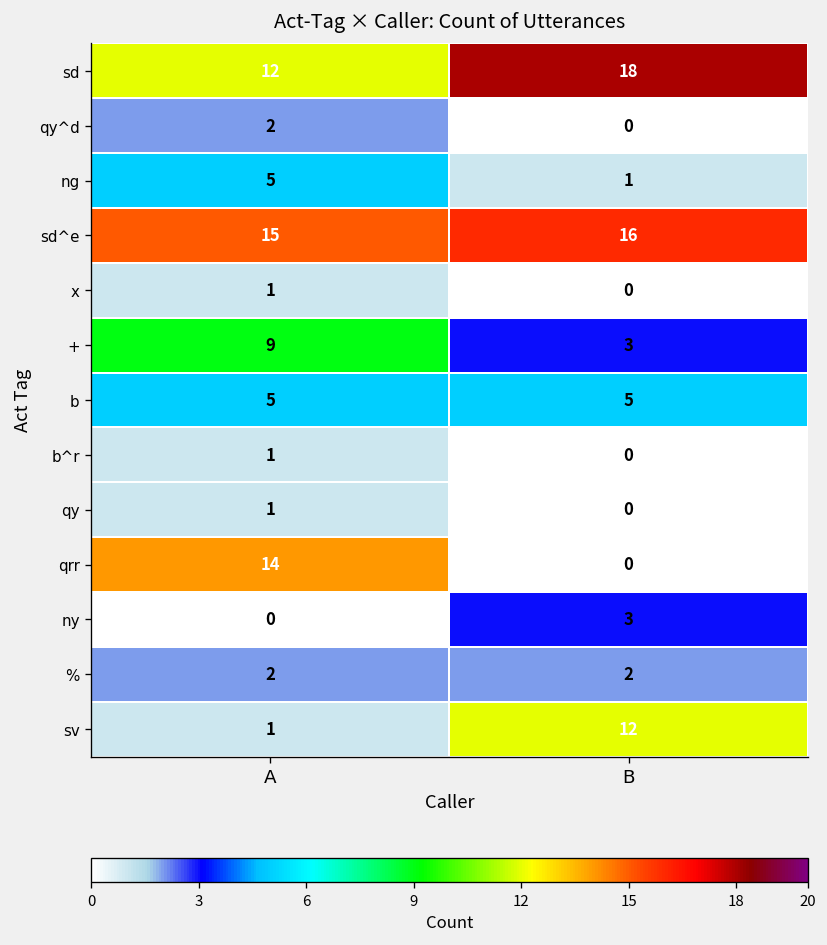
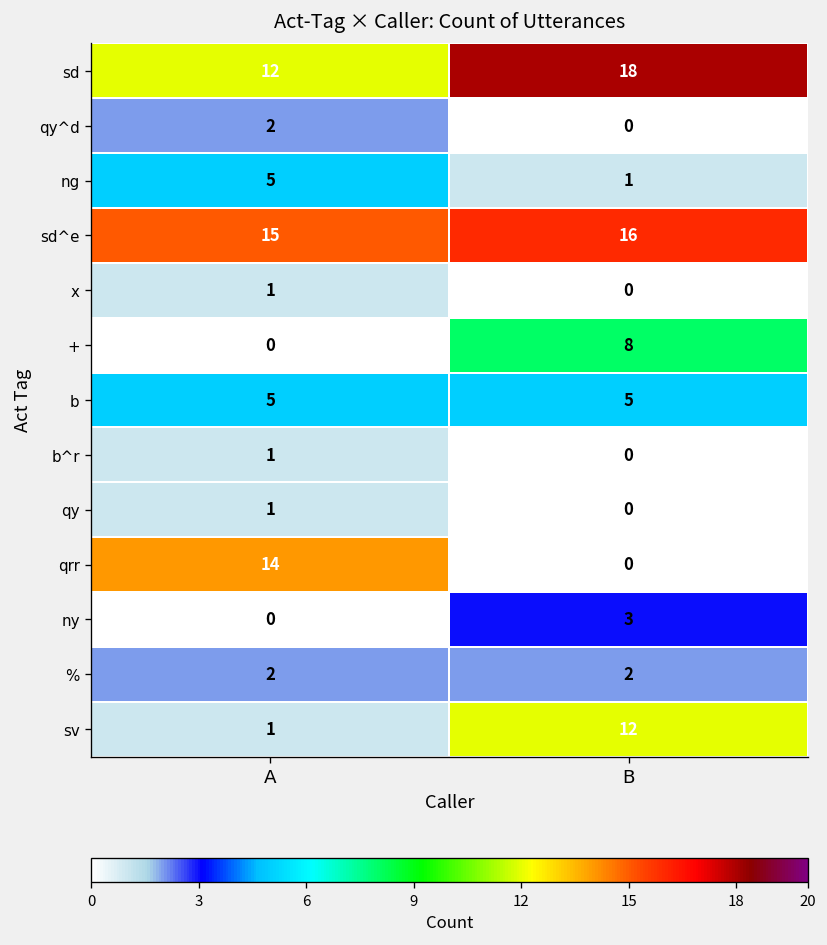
+, A: 9 -> 0
+, B: 3 -> 8
